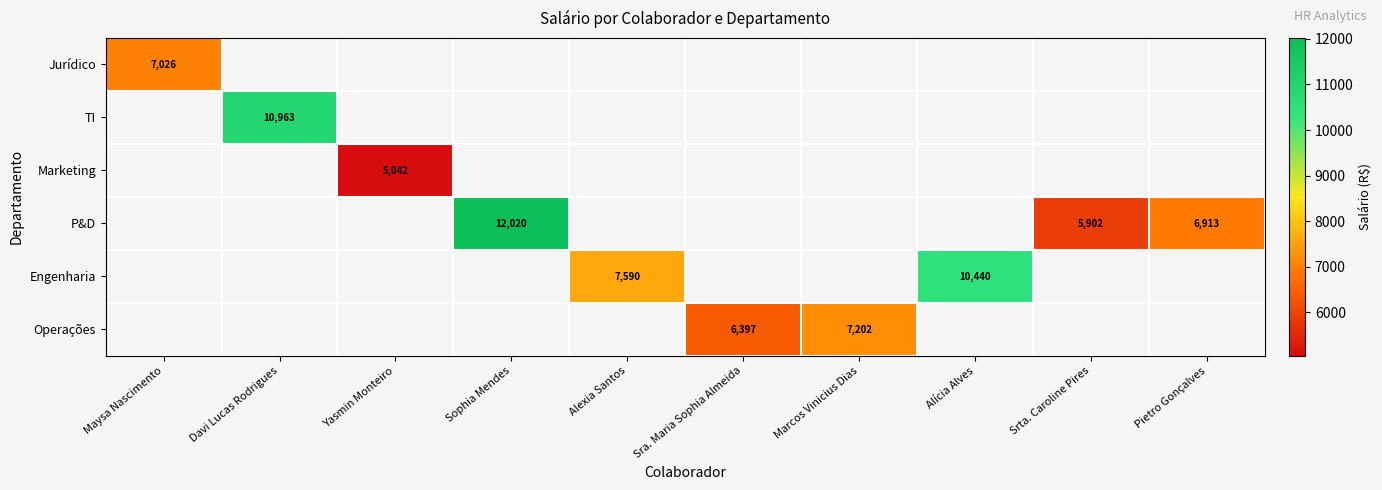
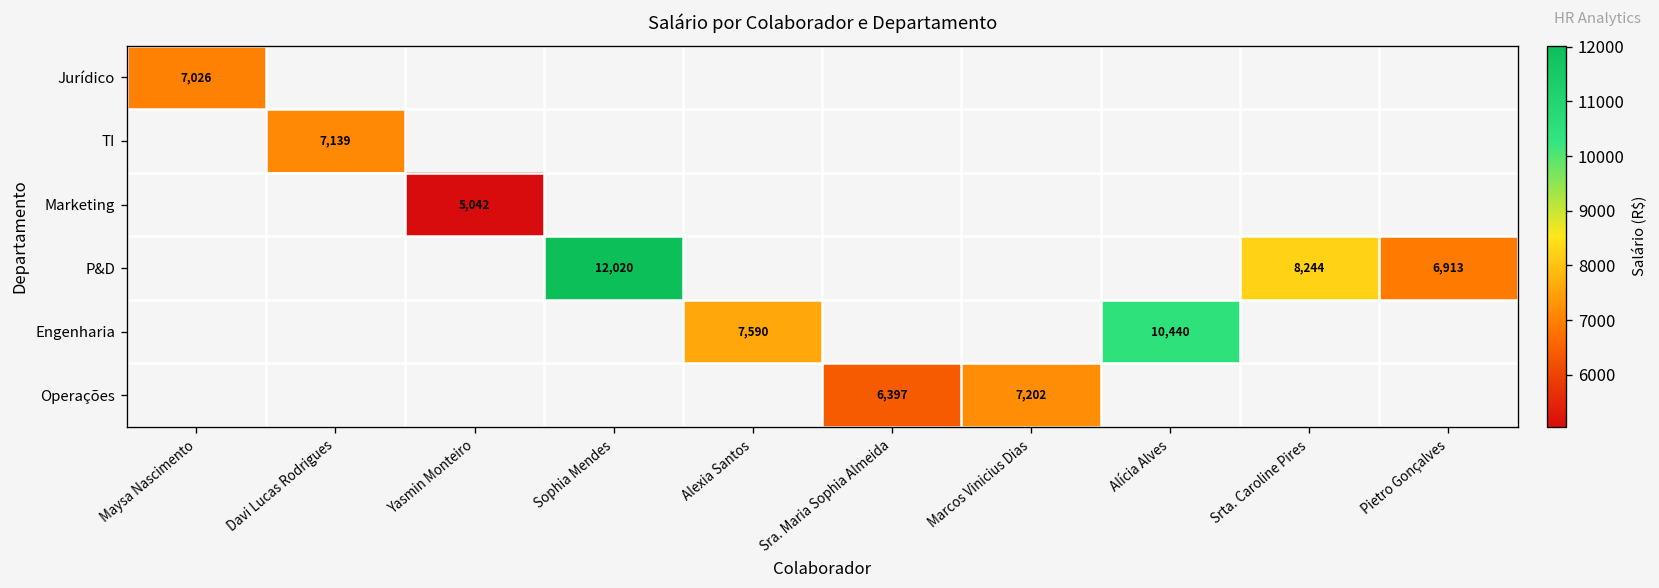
TI, Davi Lucas Rodrigues: 10,963 -> 7,139
P&D, Srta. Caroline Pires: 5,902 -> 8,244
